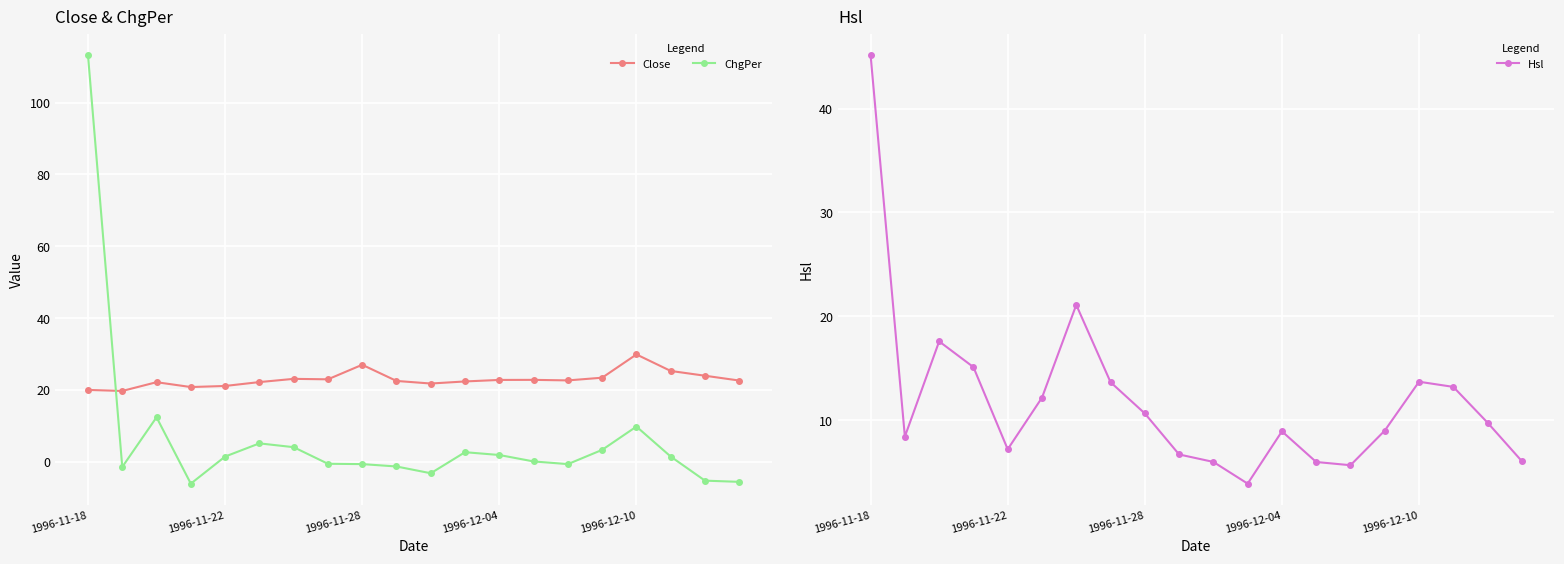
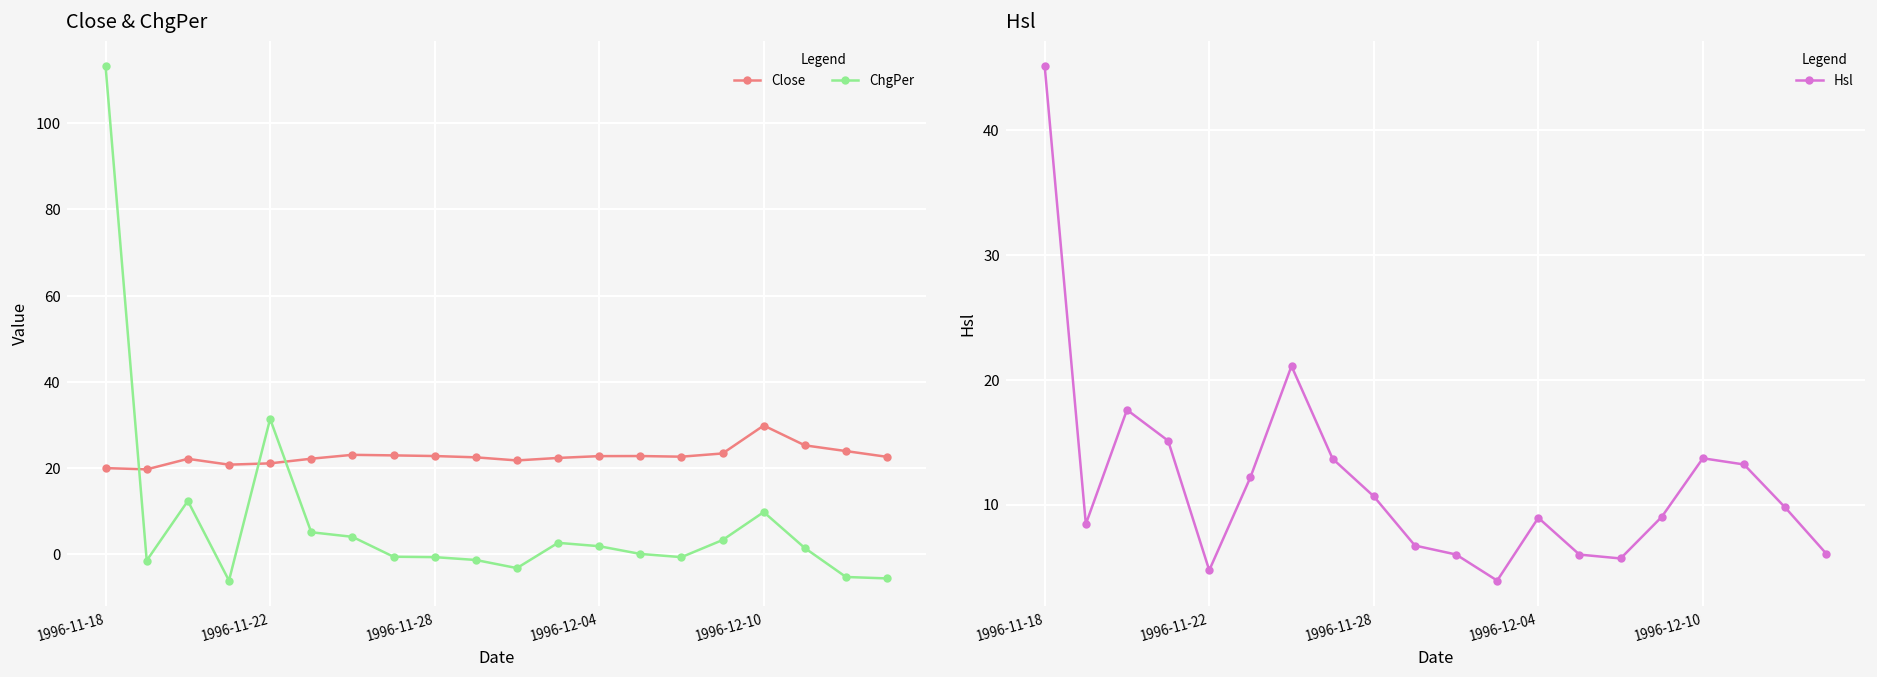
Close & ChgPer, ChgPer, 1996-11-22: 1 -> 31
Close & ChgPer, Close, 1996-11-28: 27 -> 23
Hsl, 1996-11-22: 7.2 -> 4.7
